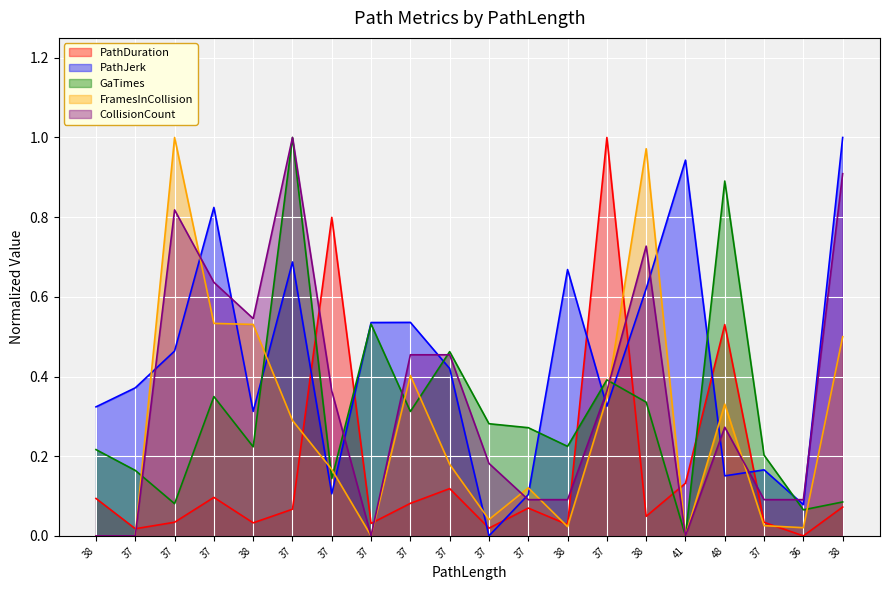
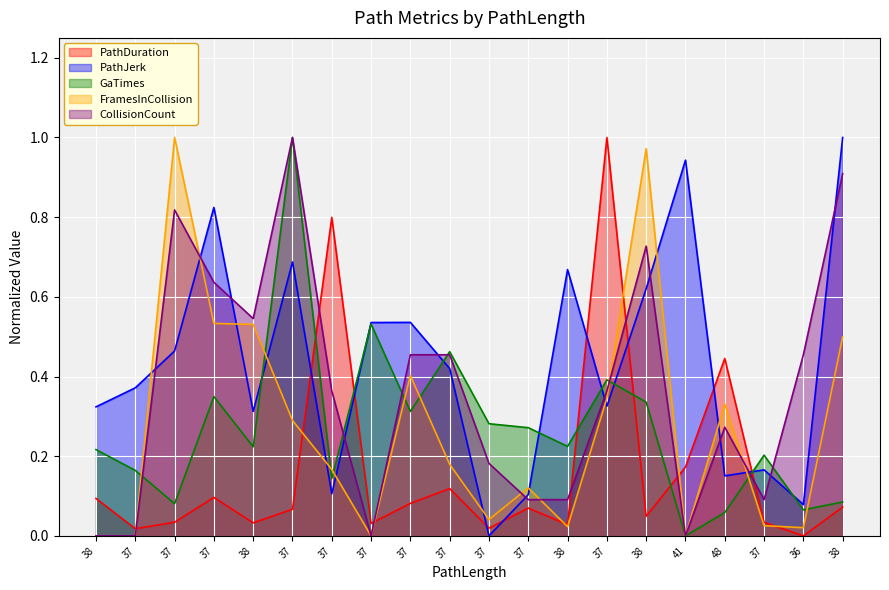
PathDuration, 41: 0.13 -> 0.17
PathDuration, 48: 0.53 -> 0.45
GaTimes, 48: 0.89 -> 0.06
CollisionCount, 36: 0.09 -> 0.45
